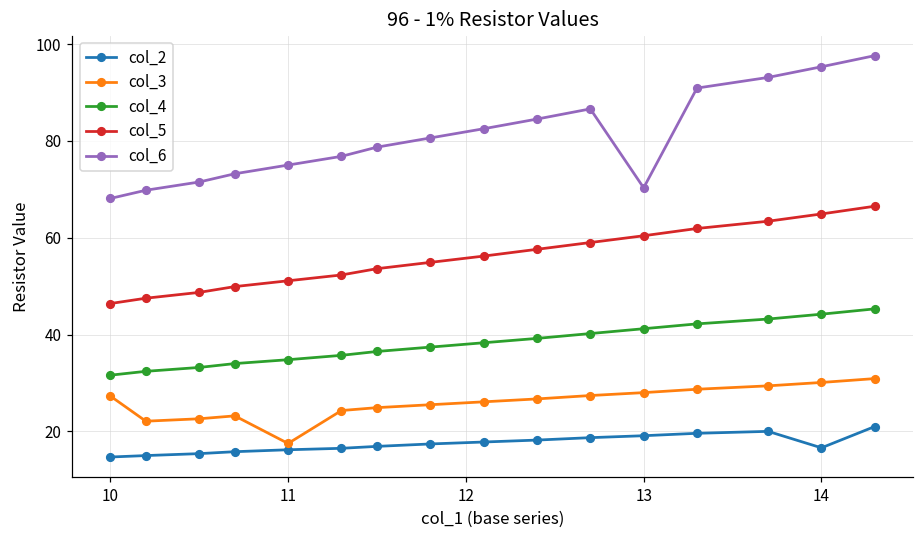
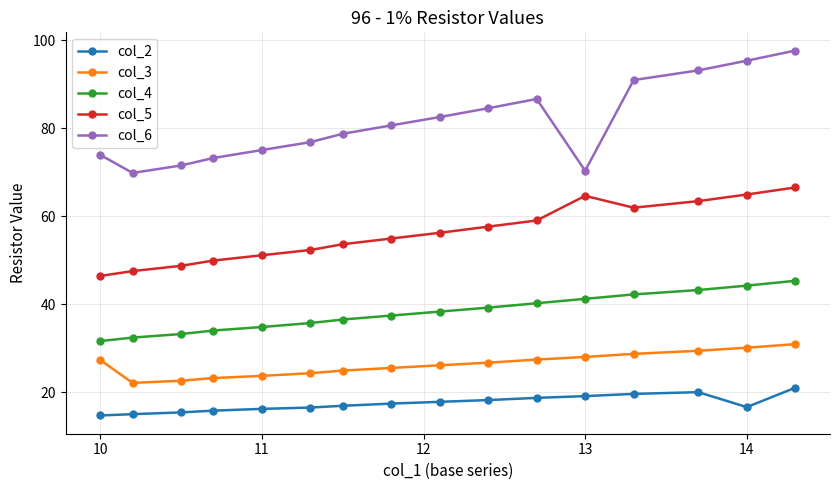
col_6, 10: 68 -> 74
col_3, 11: 18 -> 24
col_5, 13: 60 -> 65
